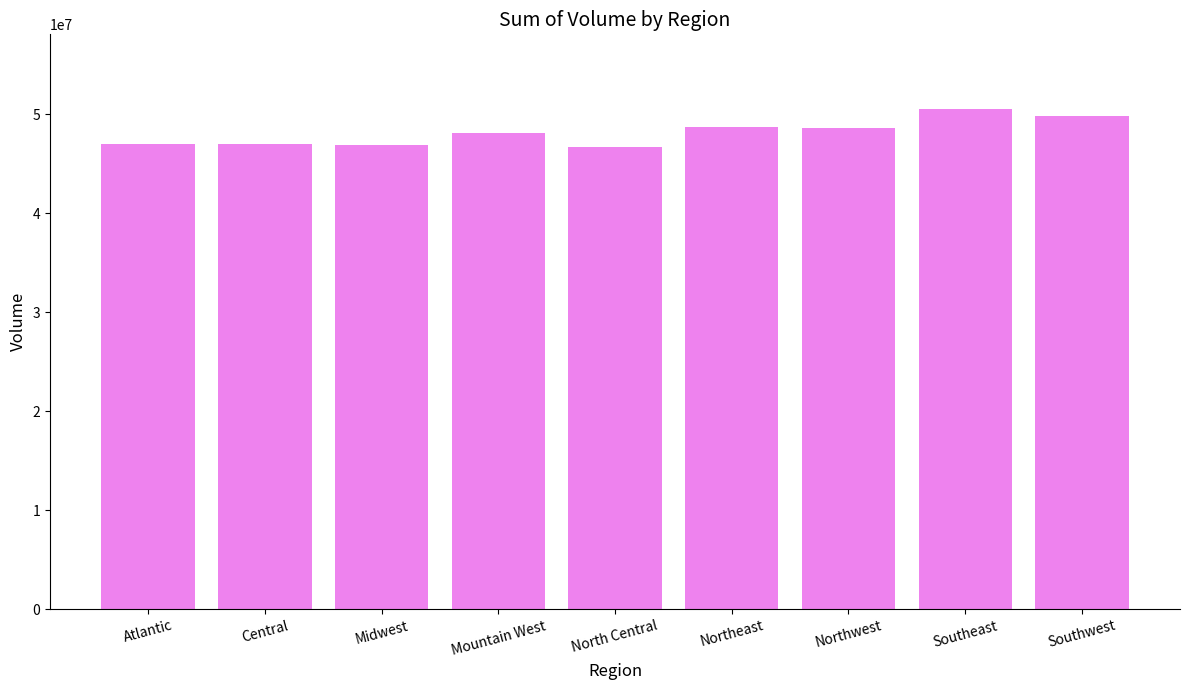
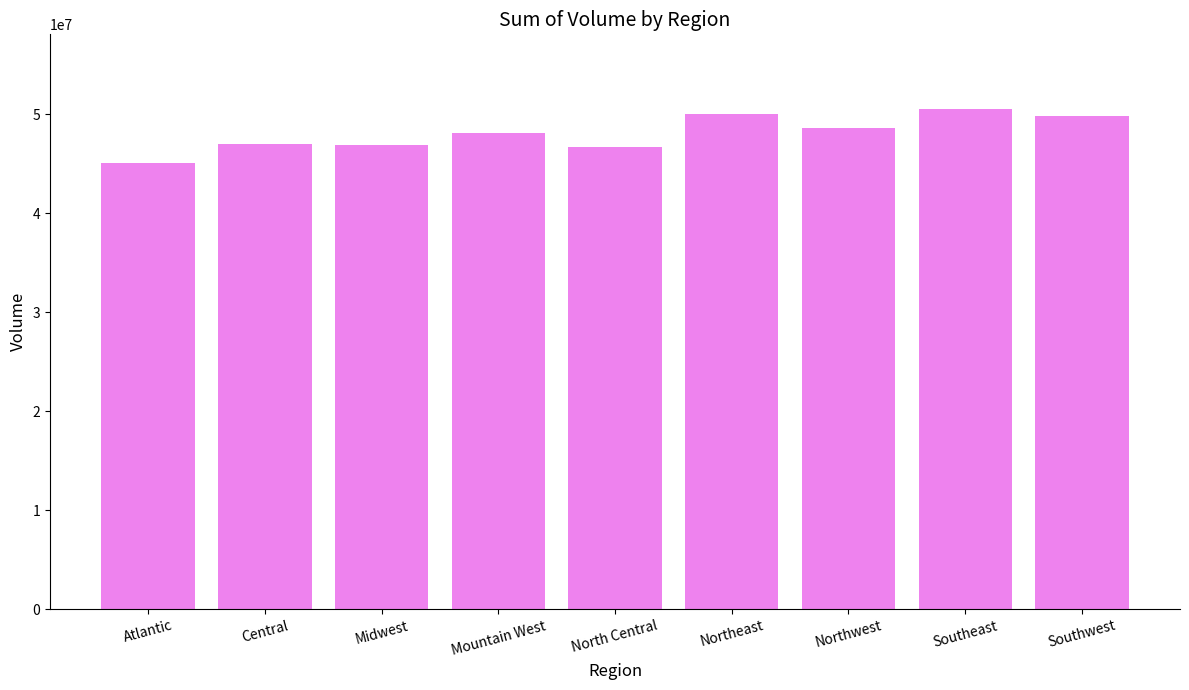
Atlantic: 47000000 -> 45000000
Northeast: 49000000 -> 50000000
